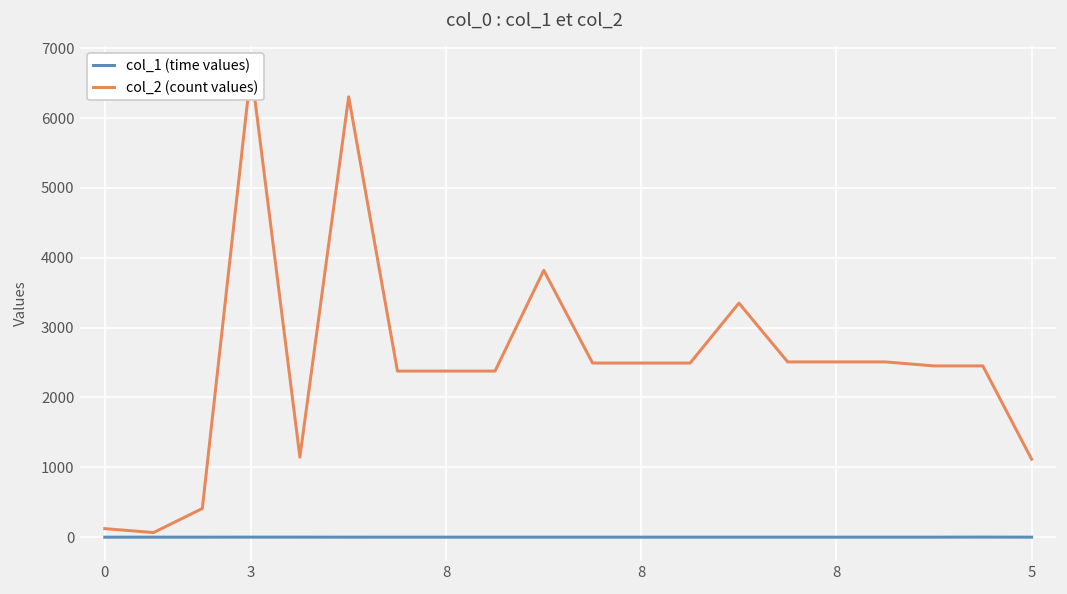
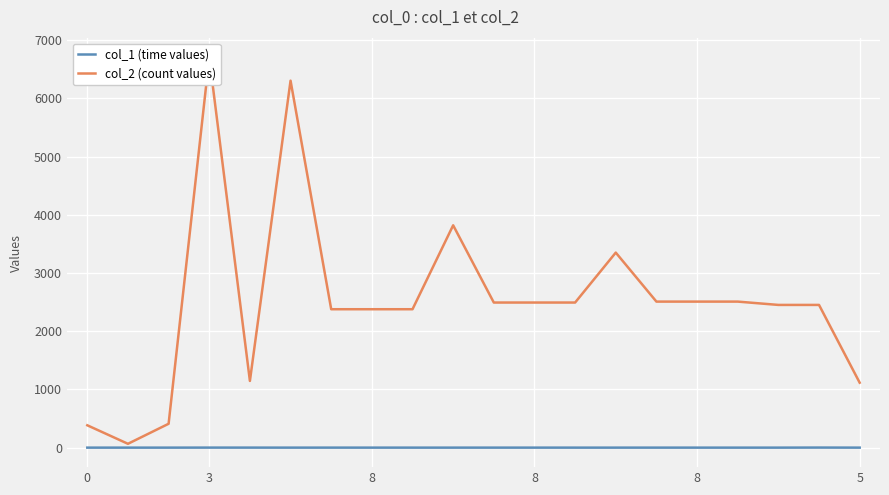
col_2 (count values), 0: 100 -> 400
